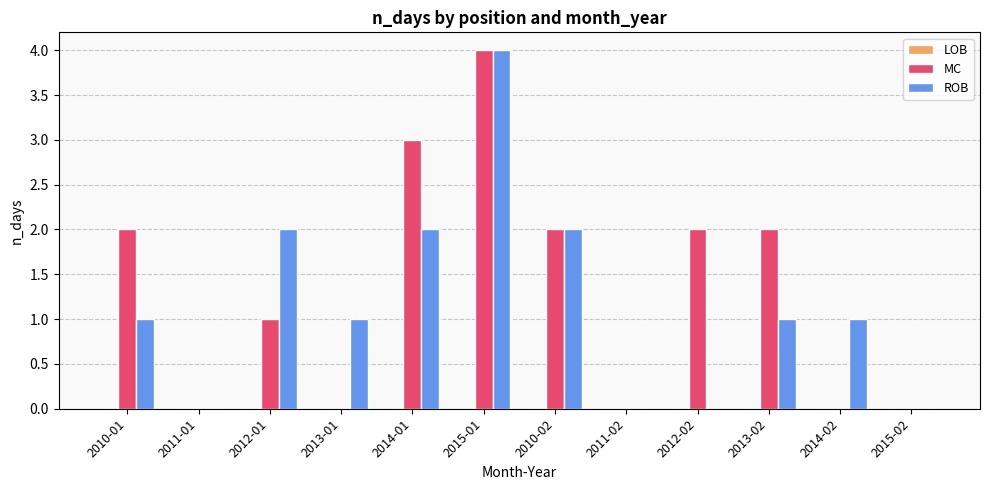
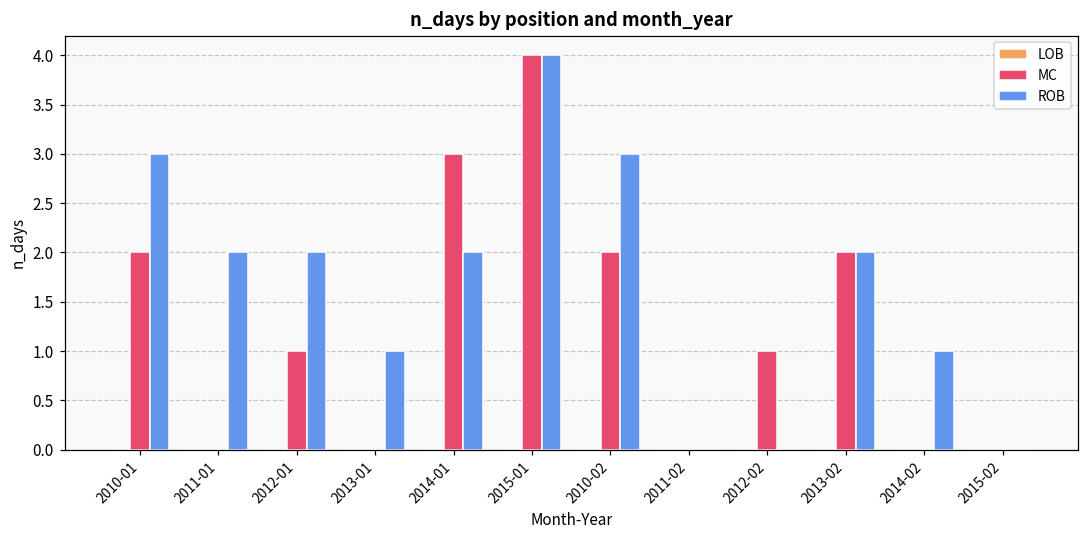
ROB, 2010-01: 1 -> 3
ROB, 2011-01: 0 -> 2
ROB, 2010-02: 2 -> 3
MC, 2012-02: 2 -> 1
ROB, 2013-02: 1 -> 2
